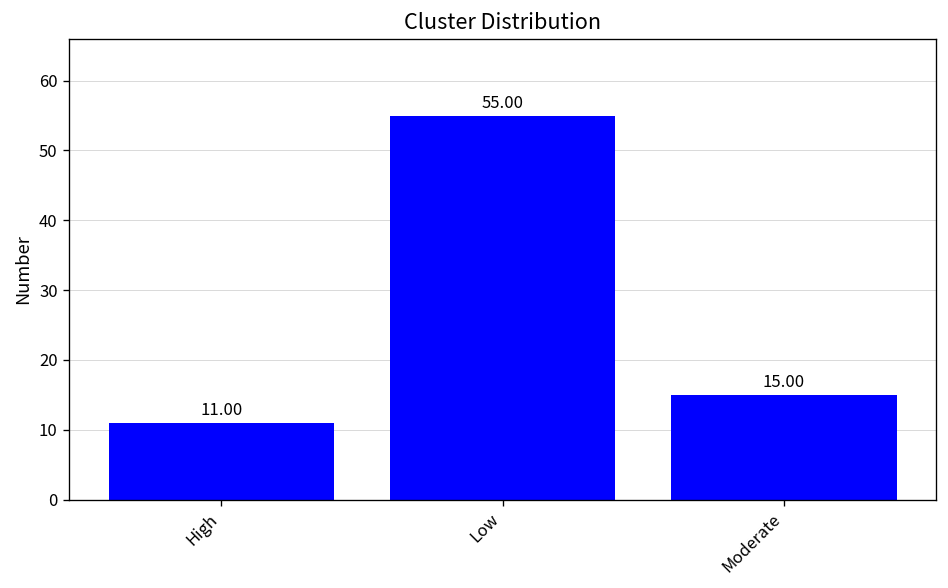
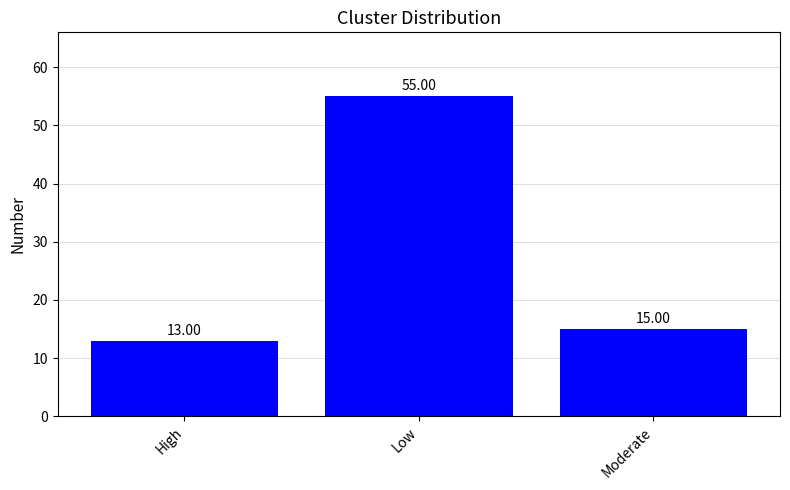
High: 11.00 -> 13.00
